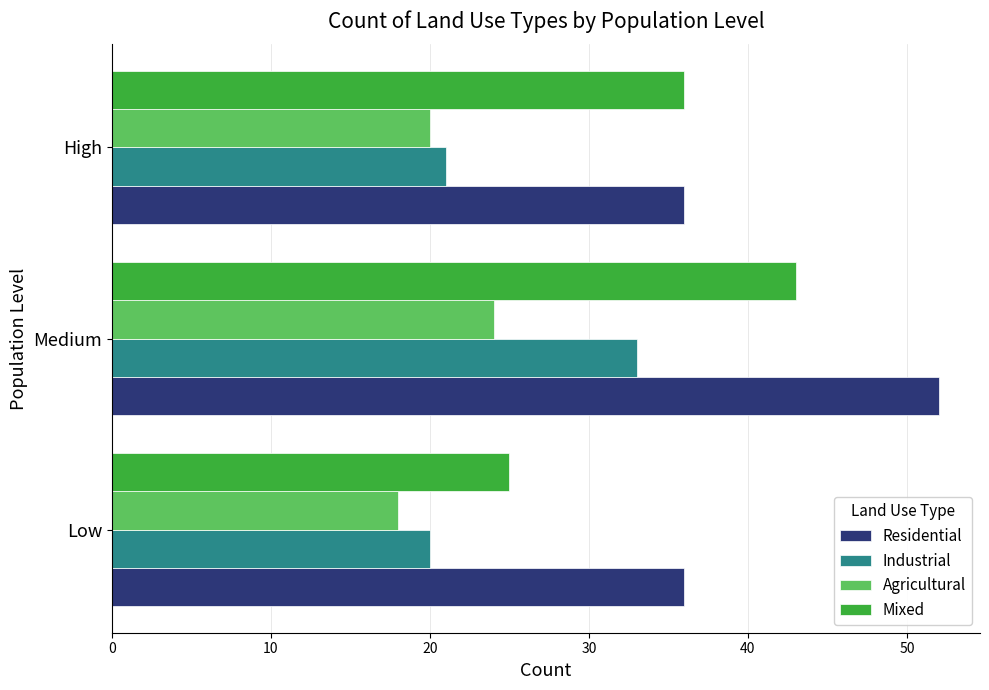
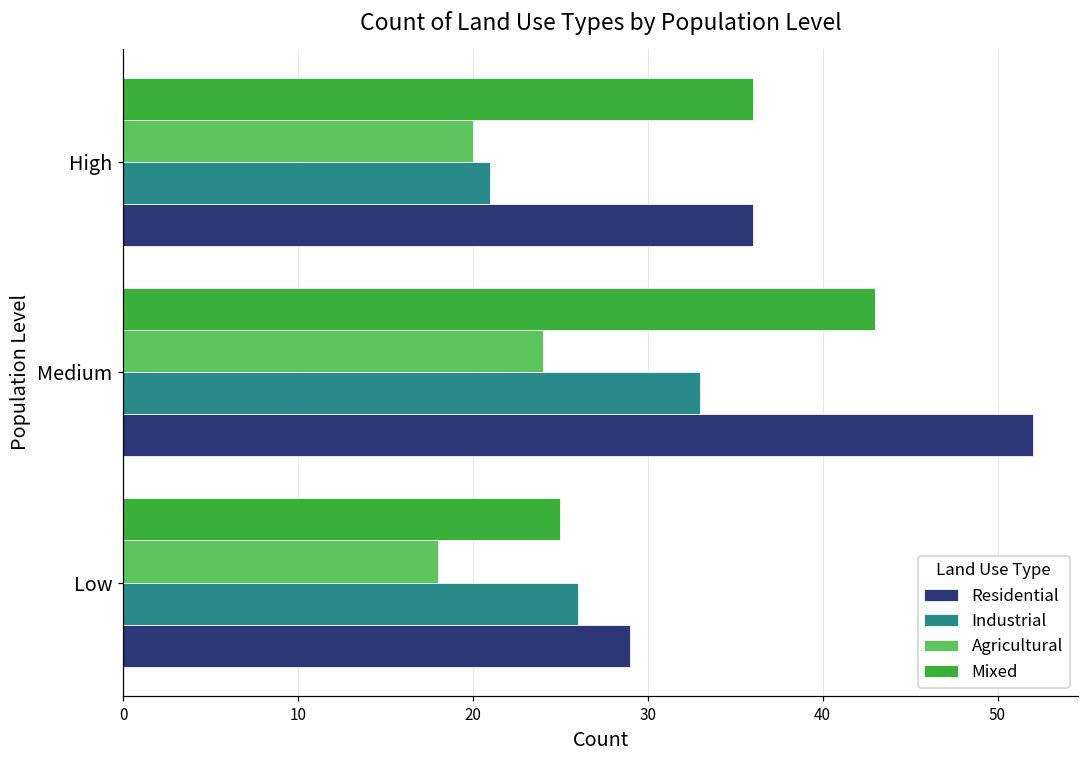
Industrial, Low: 20 -> 26
Residential, Low: 36 -> 29
